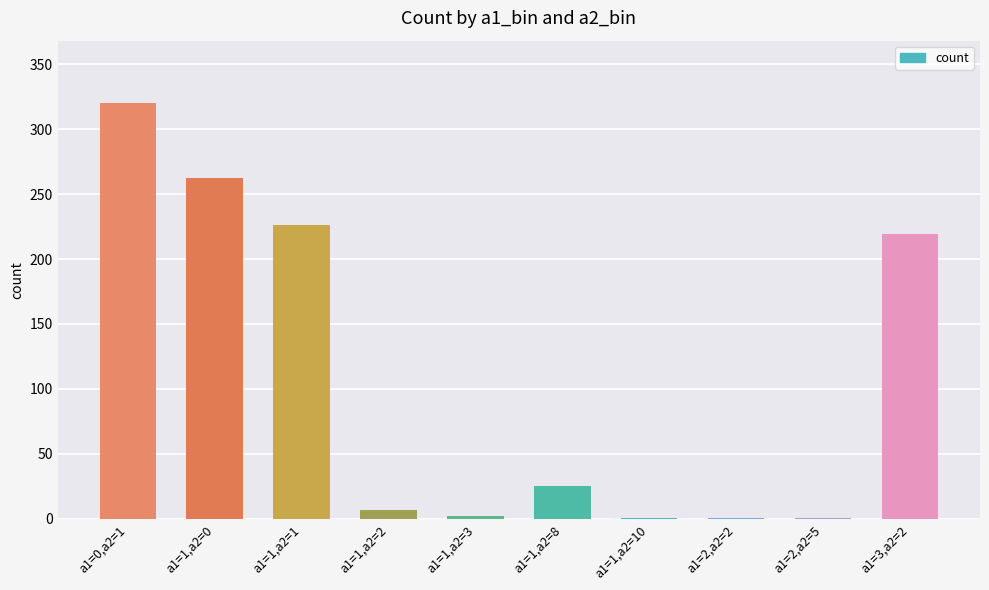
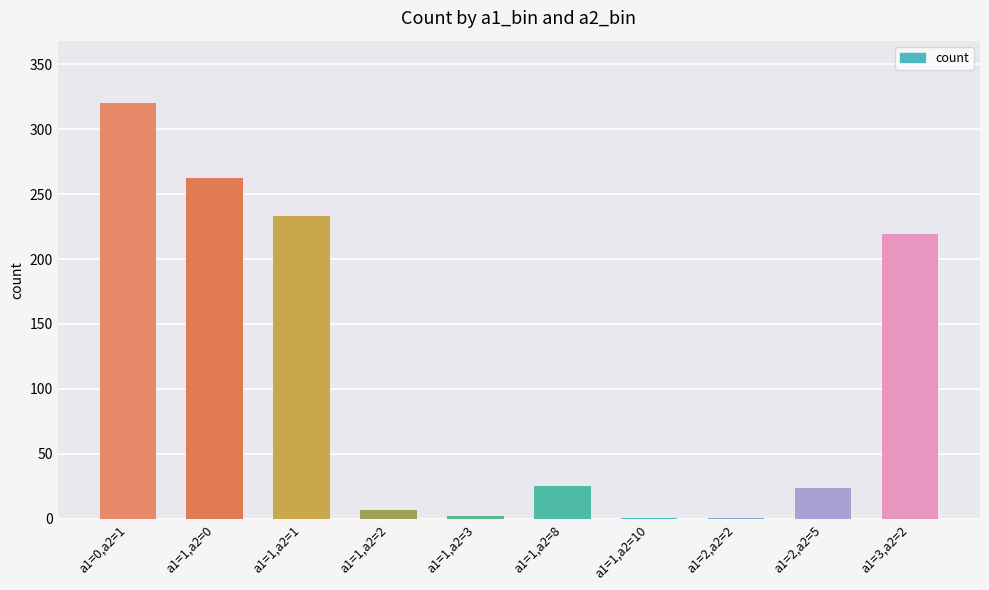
a1=1,a2=1: 226 -> 233
a1=2,a2=5: 1 -> 24
